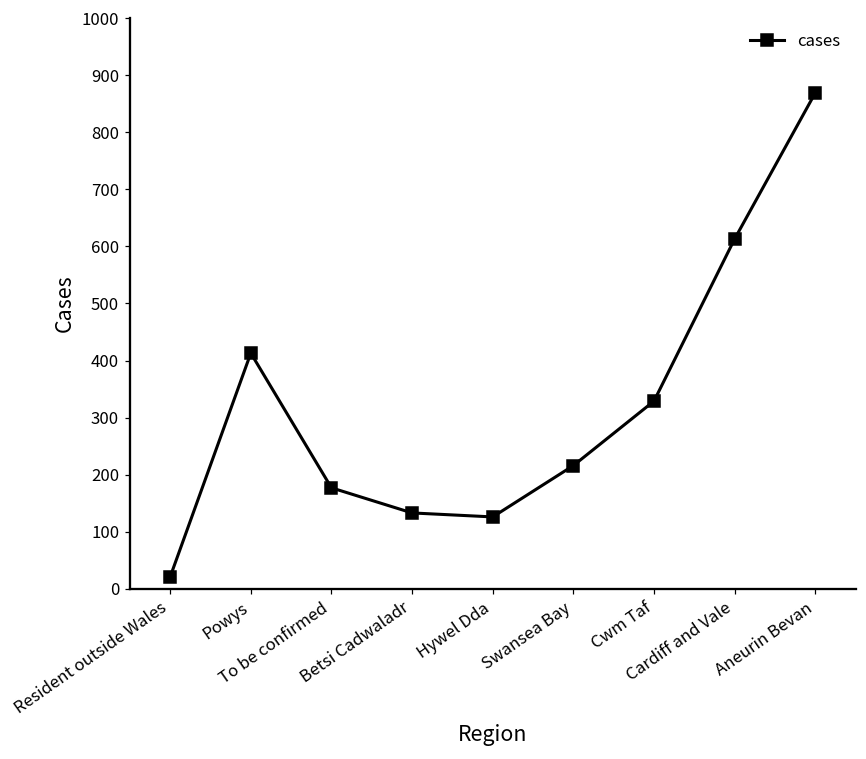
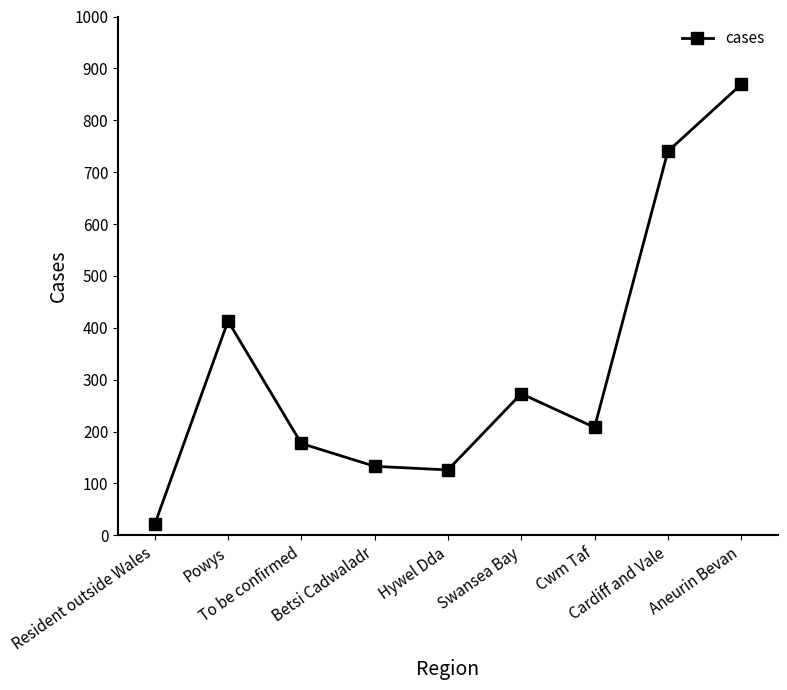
Swansea Bay: 220 -> 270
Cwm Taf: 330 -> 210
Cardiff and Vale: 610 -> 740
